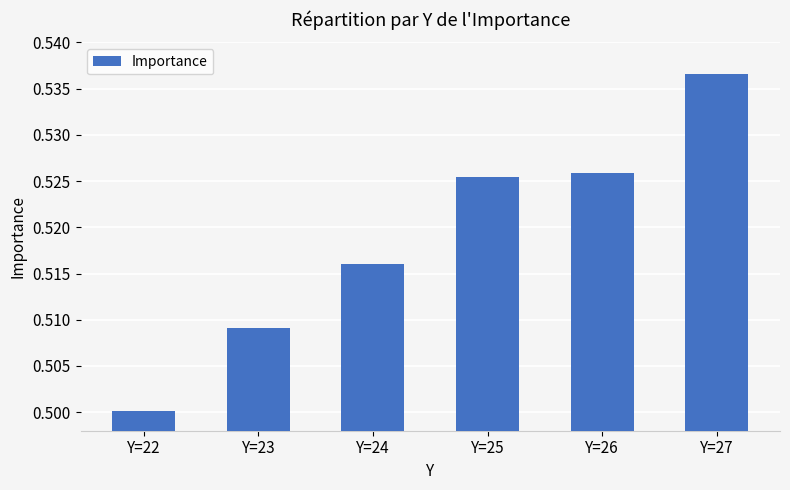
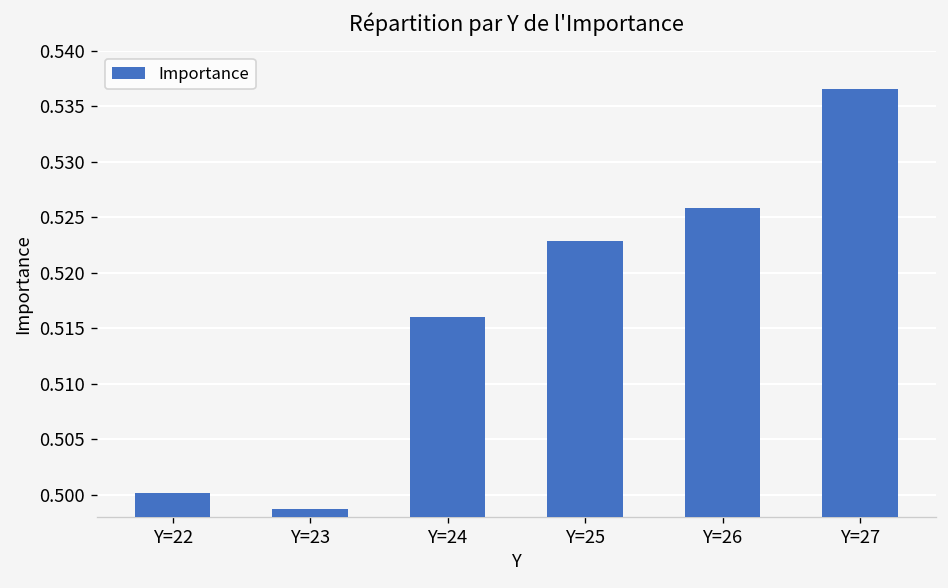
Y=23: 0.509 -> 0.499
Y=25: 0.525 -> 0.523
